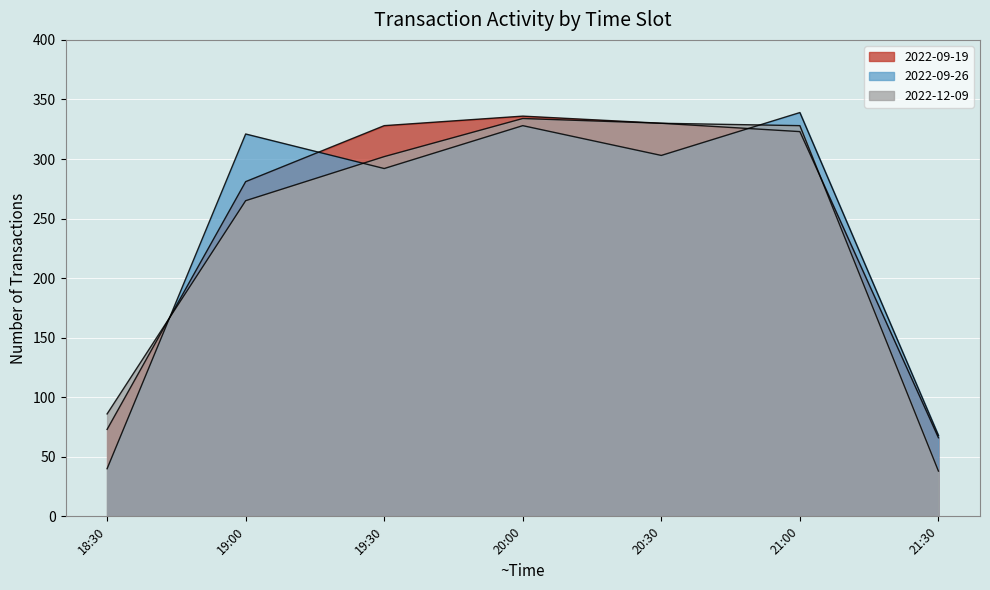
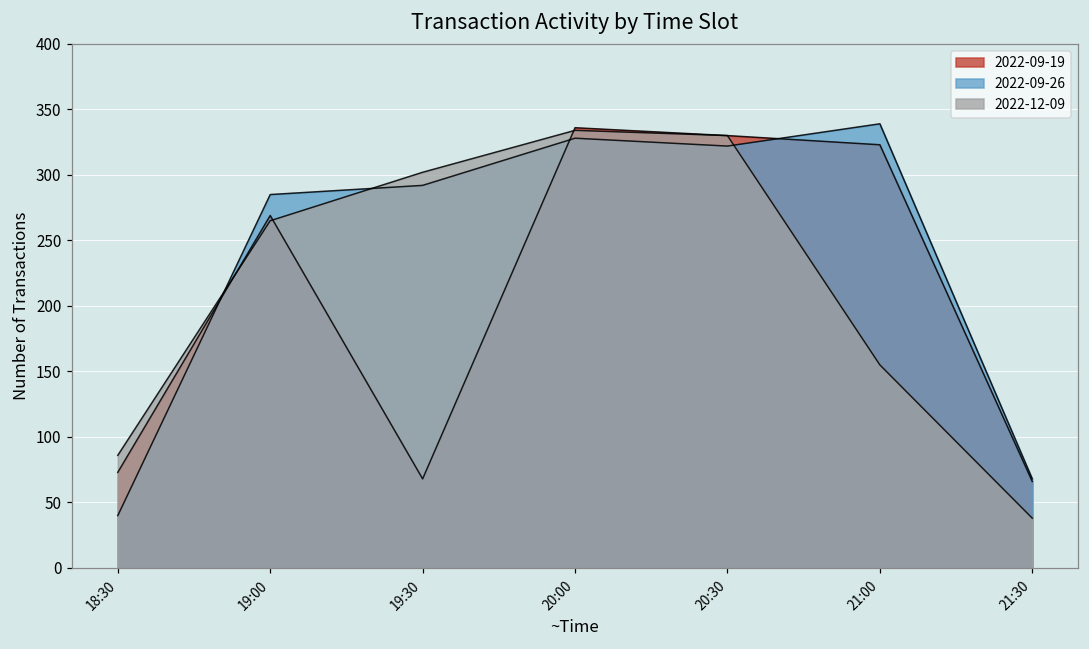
2022-09-19, 19:00: 281 -> 269
2022-09-26, 19:00: 321 -> 285
2022-09-19, 19:30: 328 -> 68
2022-09-26, 20:30: 303 -> 322
2022-12-09, 21:00: 328 -> 155
